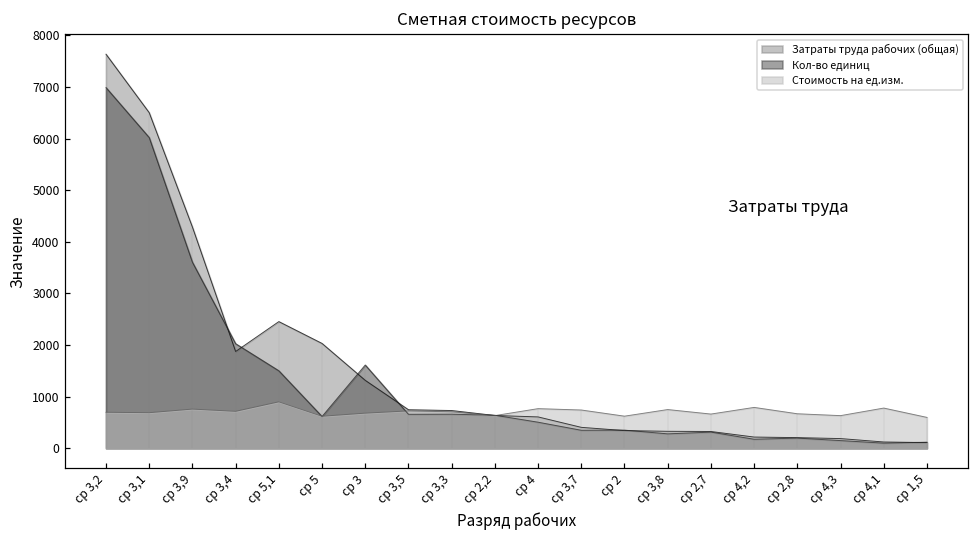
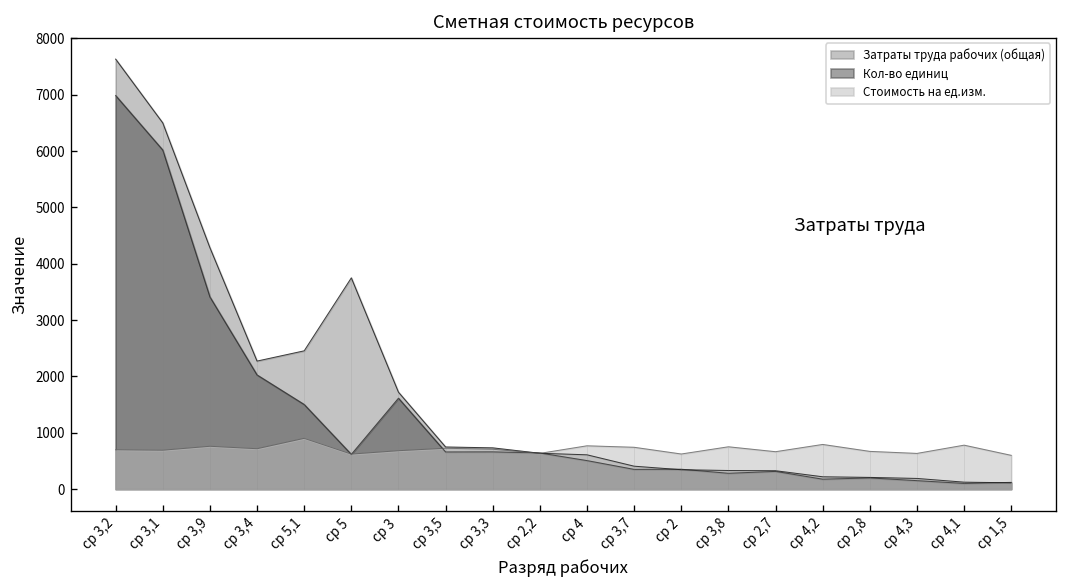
Кол-во единиц, ср 3,9: 3600 -> 3400
Затраты труда рабочих (общая), ср 3,4: 1900 -> 2300
Затраты труда рабочих (общая), ср 5: 2000 -> 3800
Затраты труда рабочих (общая), ср 3: 1300 -> 1700
